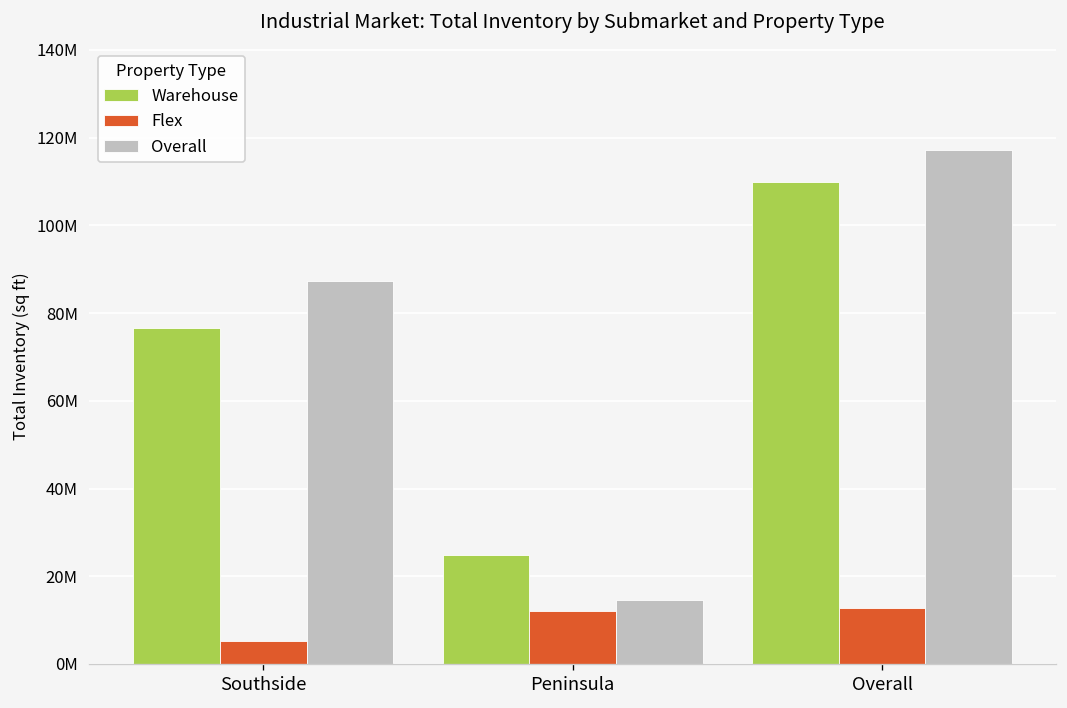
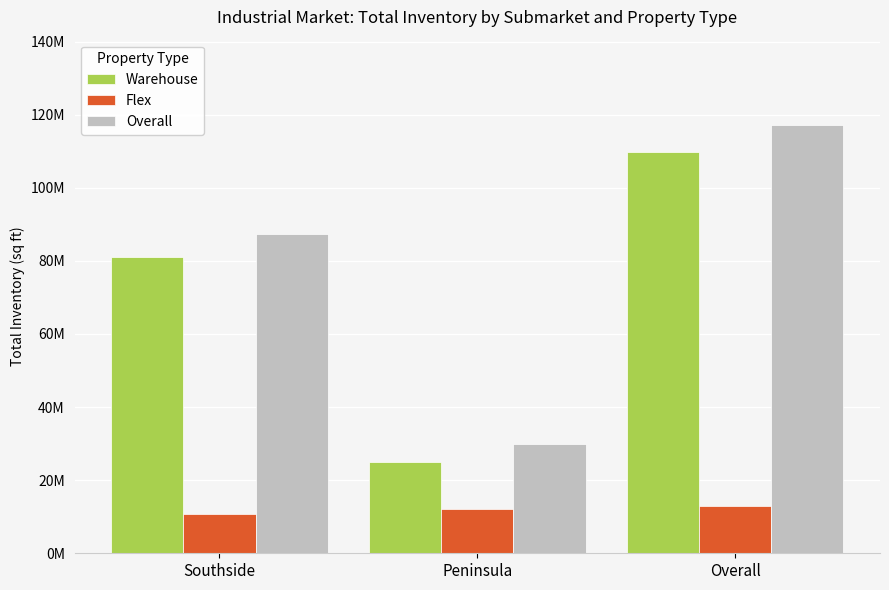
Warehouse, Southside: 77000000 -> 81000000
Flex, Southside: 5000000 -> 11000000
Overall, Peninsula: 14000000 -> 30000000
